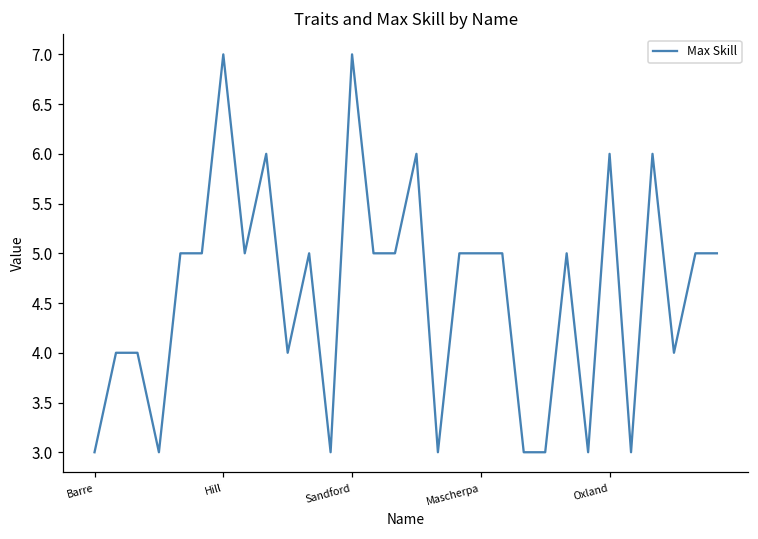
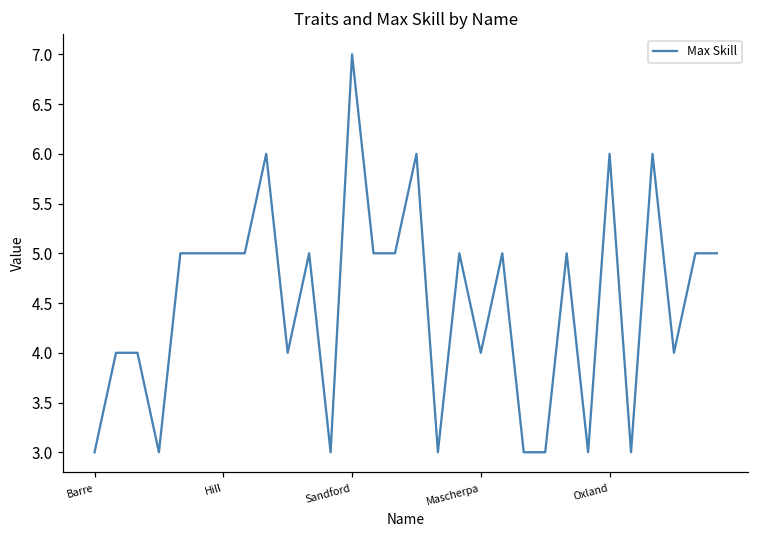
Hill: 7 -> 5
Mascherpa: 5 -> 4
